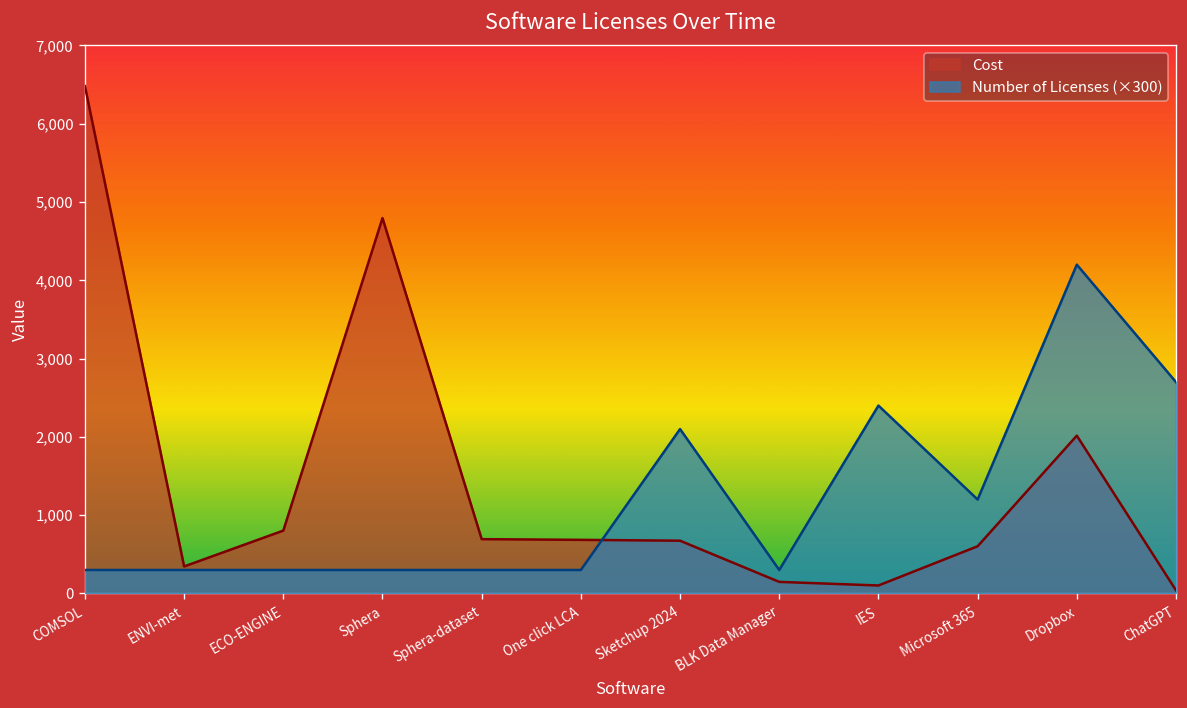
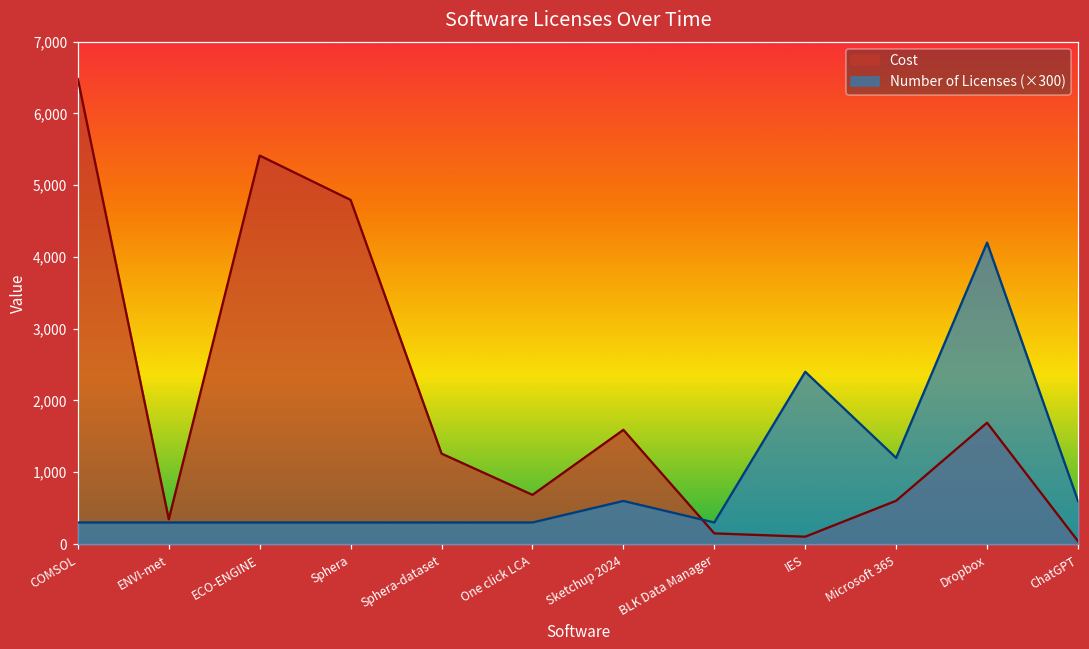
Cost, ECO-ENGINE: 800 -> 5,400
Cost, Sphera-dataset: 700 -> 1,300
Cost, Sketchup 2024: 700 -> 1,600
Number of Licenses (×300), Sketchup 2024: 2,100 -> 600
Cost, Dropbox: 2,000 -> 1,700
Number of Licenses (×300), ChatGPT: 2,700 -> 600
